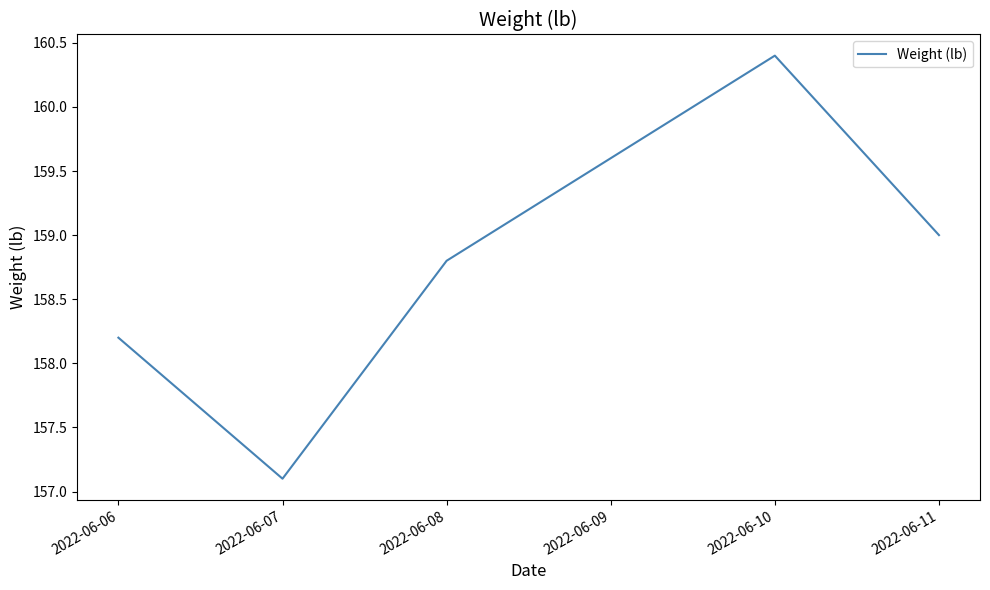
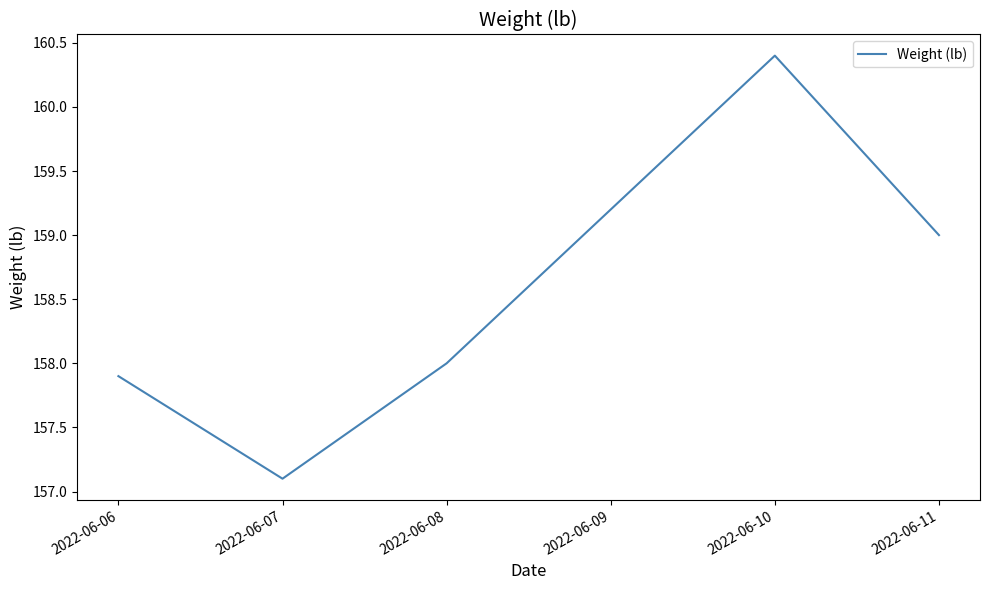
2022-06-06: 158.2 -> 157.9
2022-06-08: 158.8 -> 158.0
